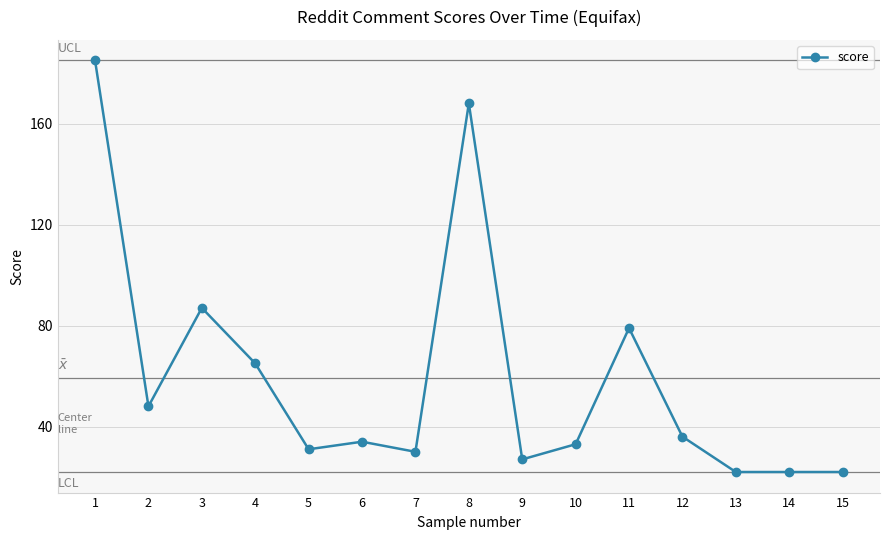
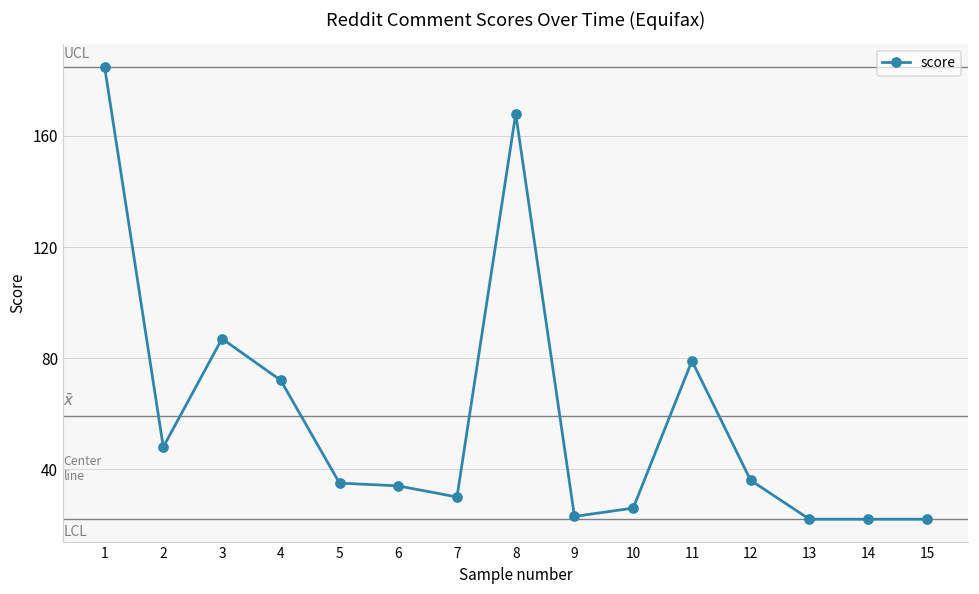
4: 65 -> 72
5: 31 -> 35
9: 27 -> 23
10: 33 -> 26
